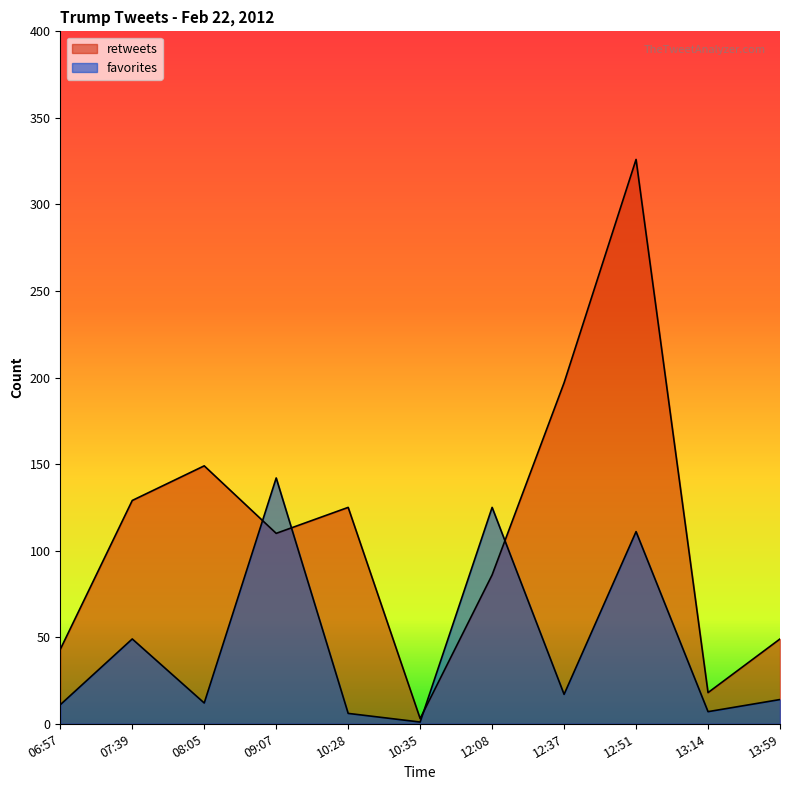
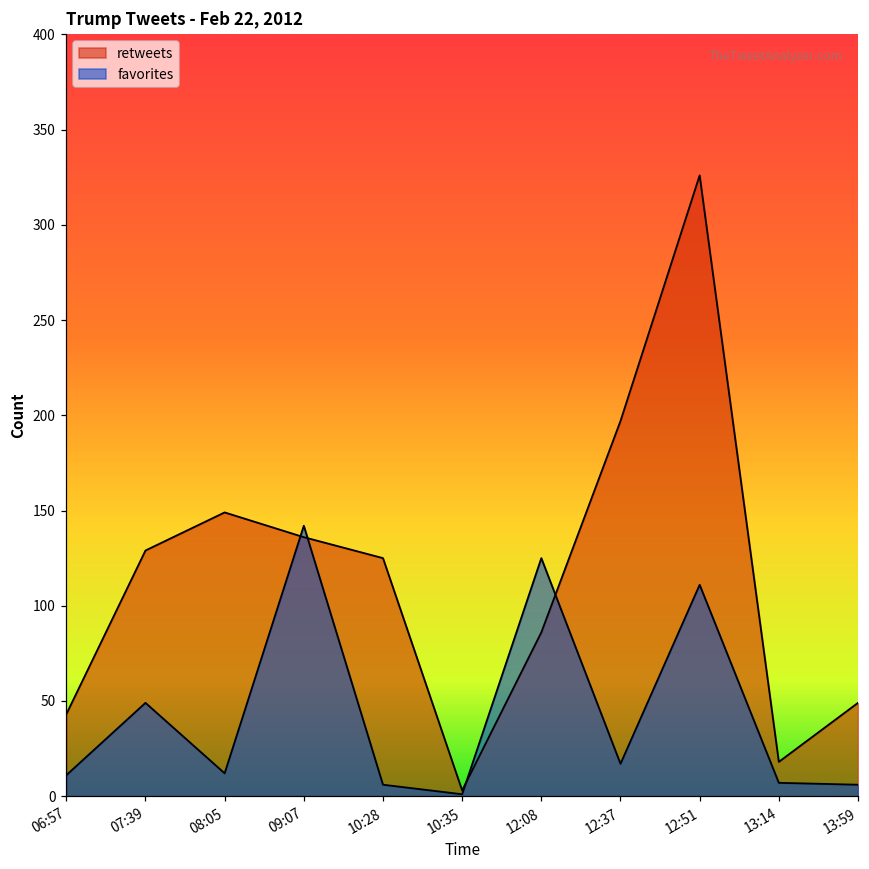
retweets, 09:07: 110 -> 136
favorites, 13:59: 14 -> 6
